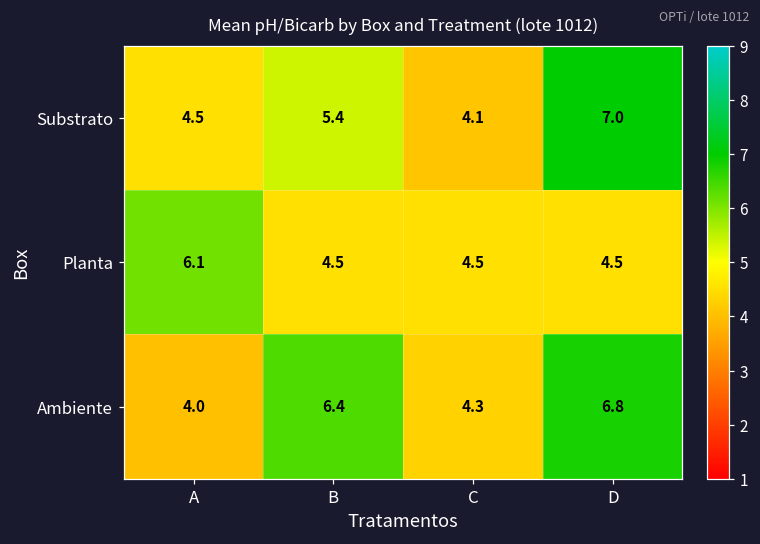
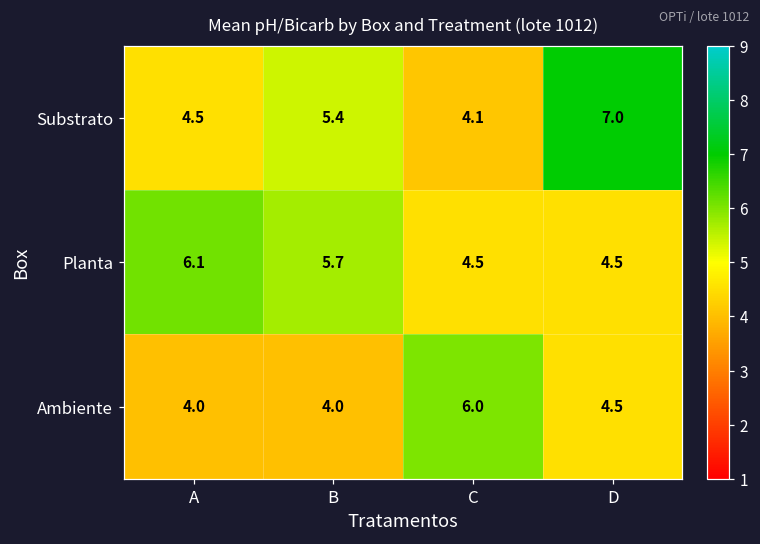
Planta, B: 4.5 -> 5.7
Ambiente, B: 6.4 -> 4.0
Ambiente, C: 4.3 -> 6.0
Ambiente, D: 6.8 -> 4.5
